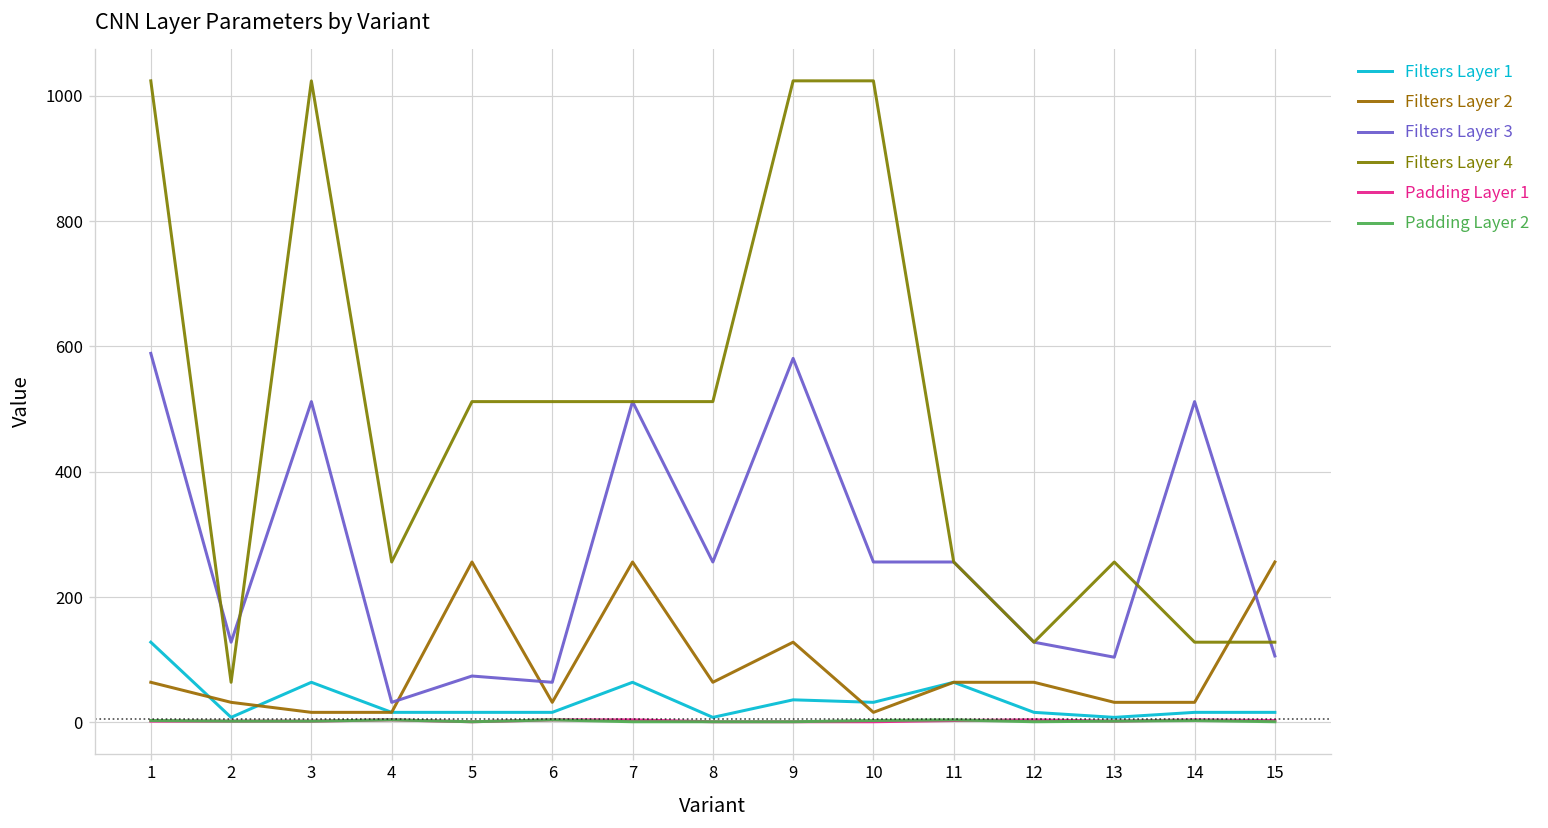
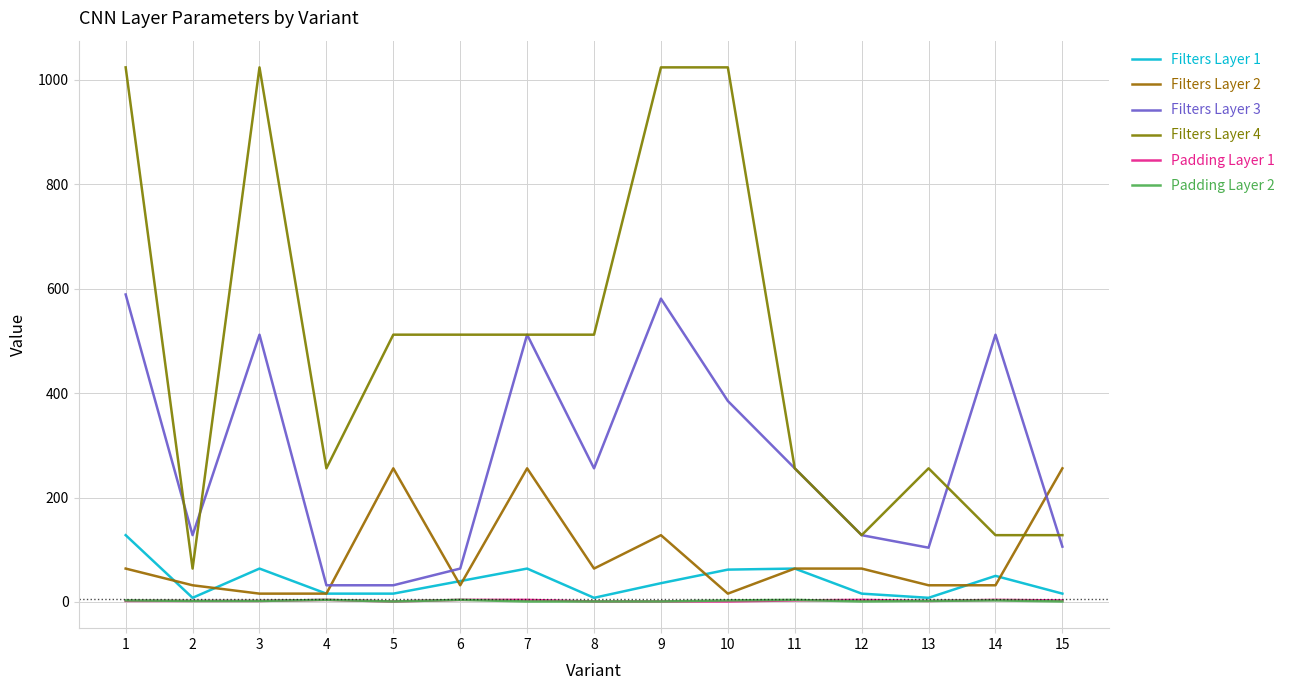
Filters Layer 3, 5: 70 -> 30
Filters Layer 1, 6: 20 -> 40
Filters Layer 1, 10: 30 -> 60
Filters Layer 3, 10: 260 -> 390
Filters Layer 1, 14: 20 -> 50
